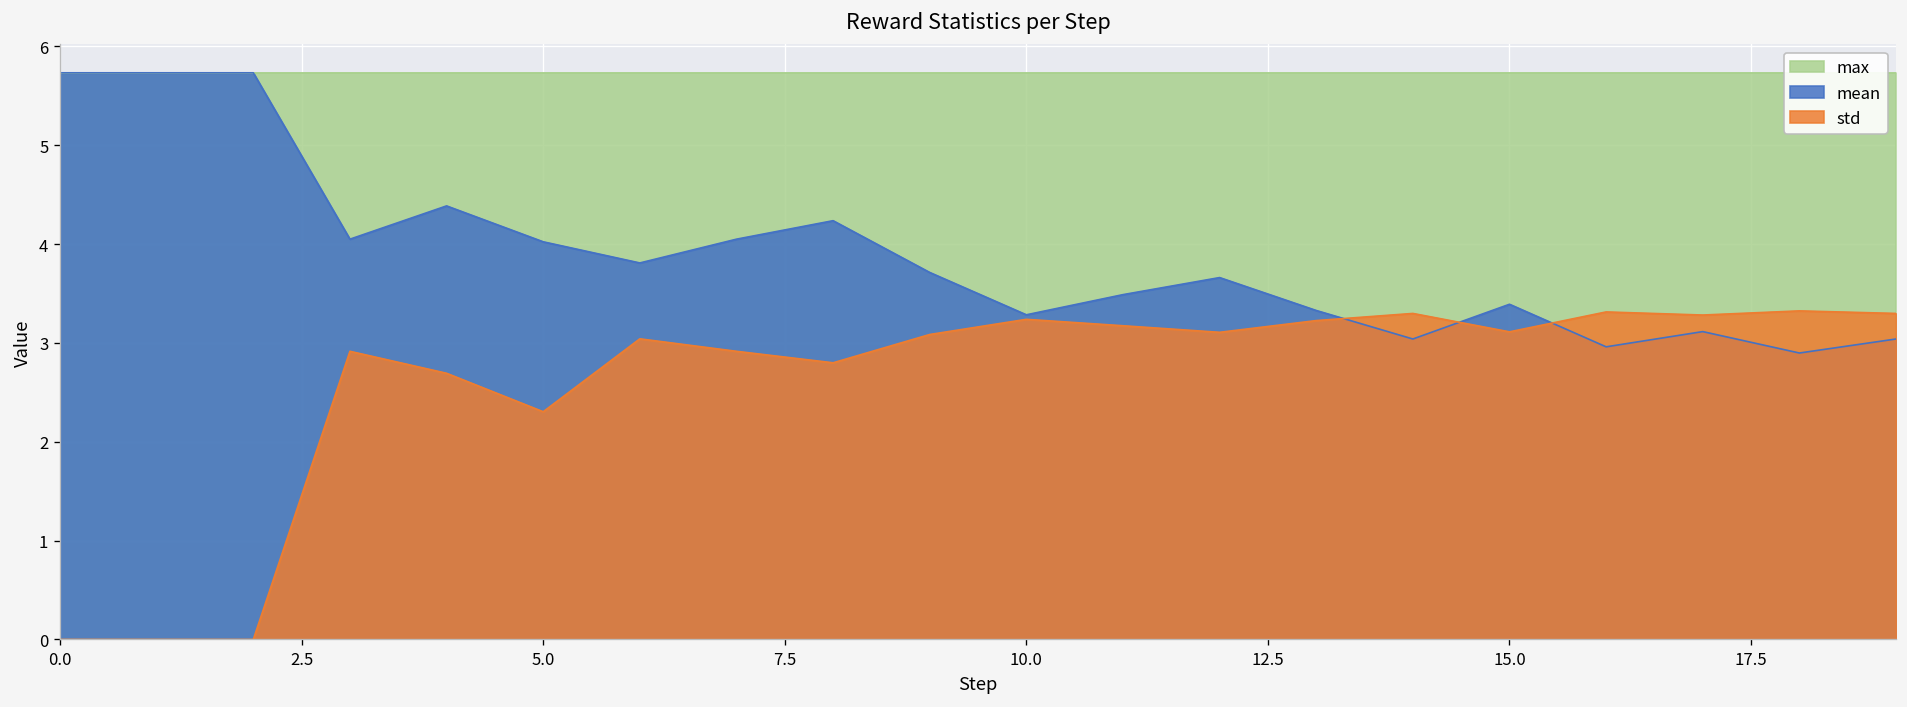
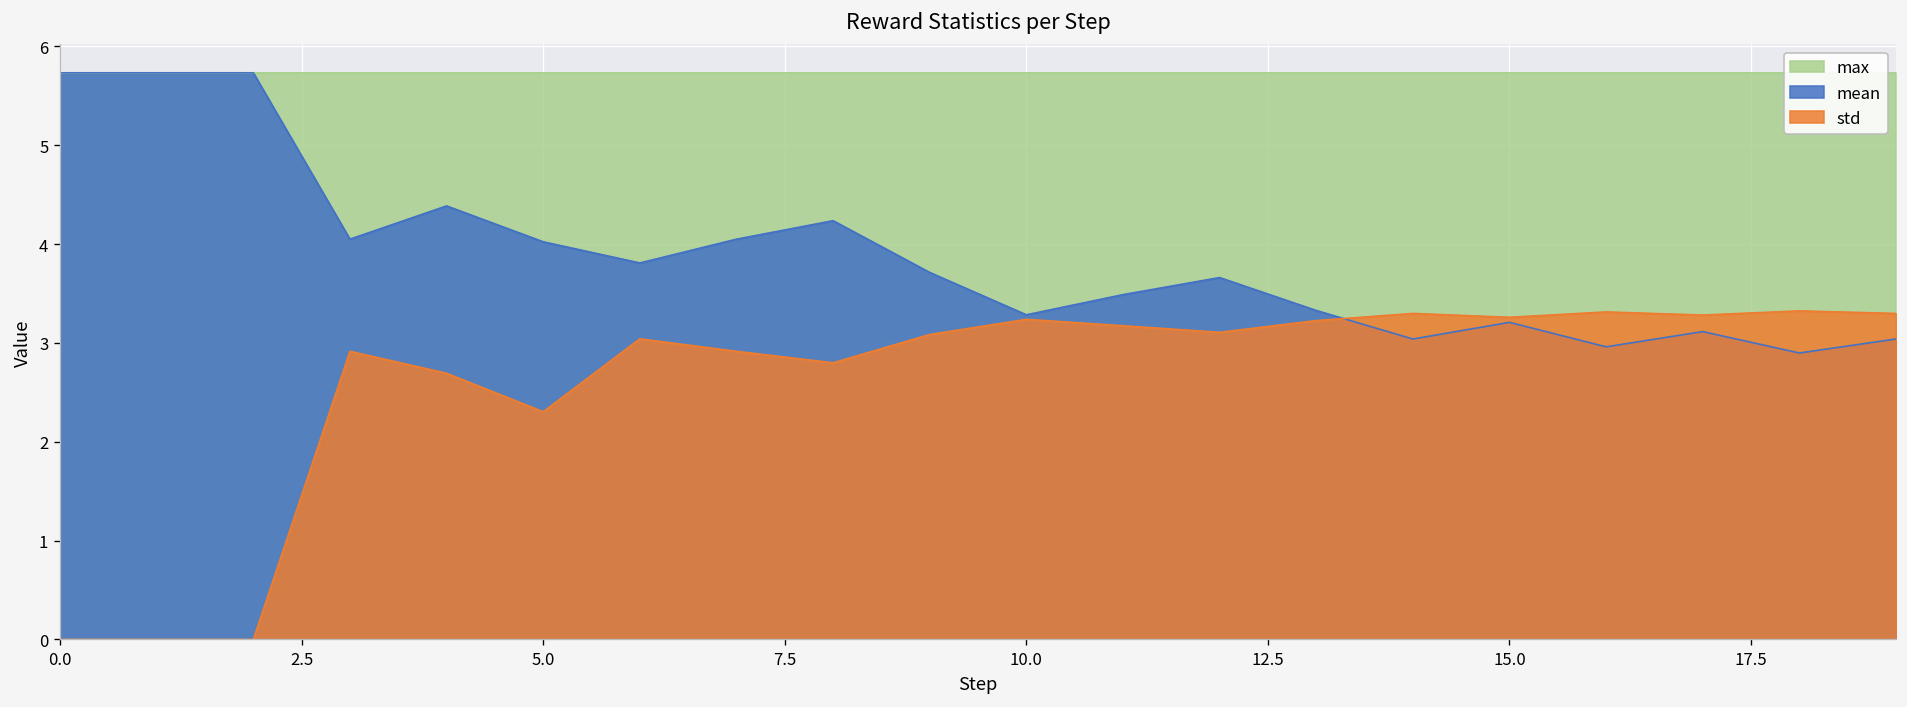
mean, 15.0: 3.4 -> 3.2
std, 15.0: 3.1 -> 3.3
